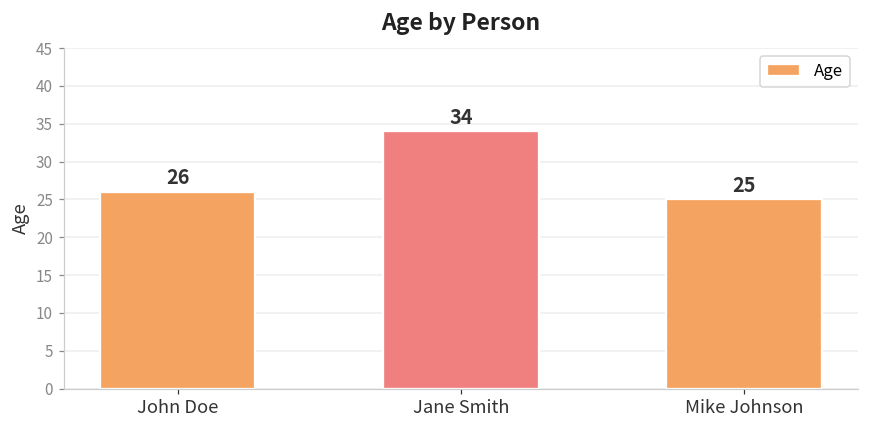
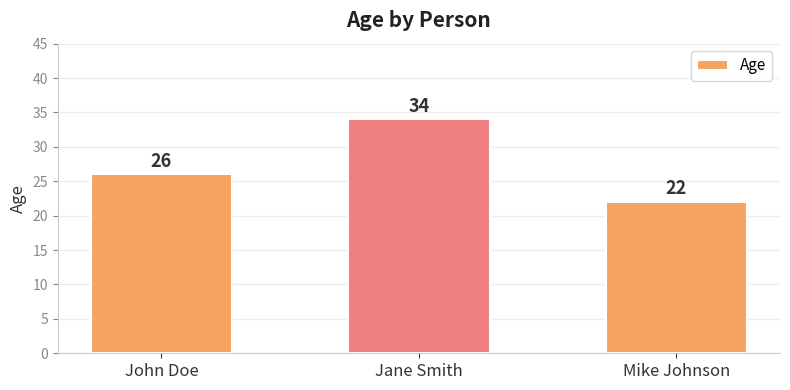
Mike Johnson: 25 -> 22
